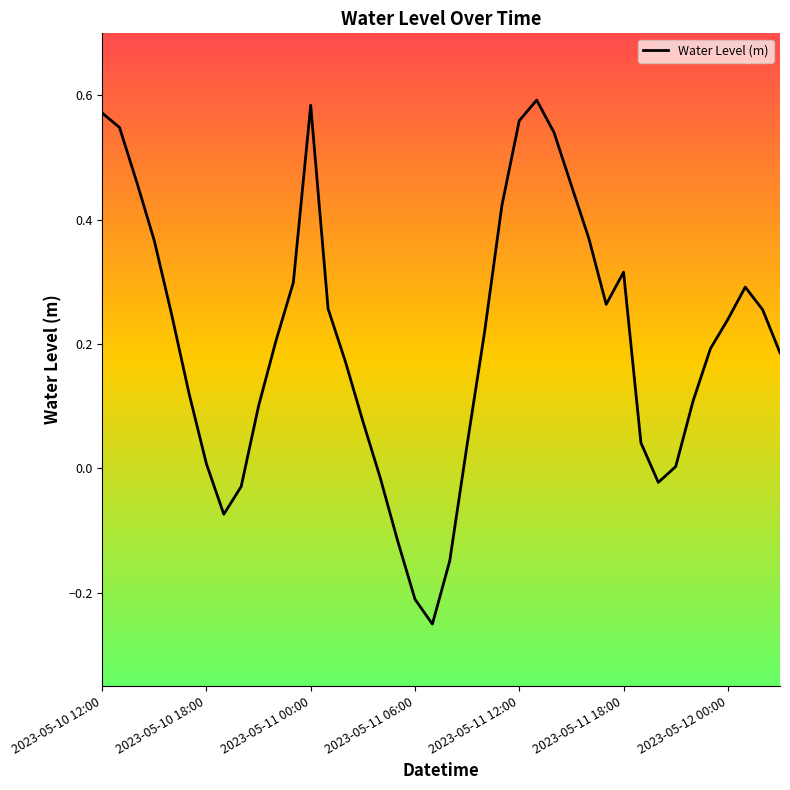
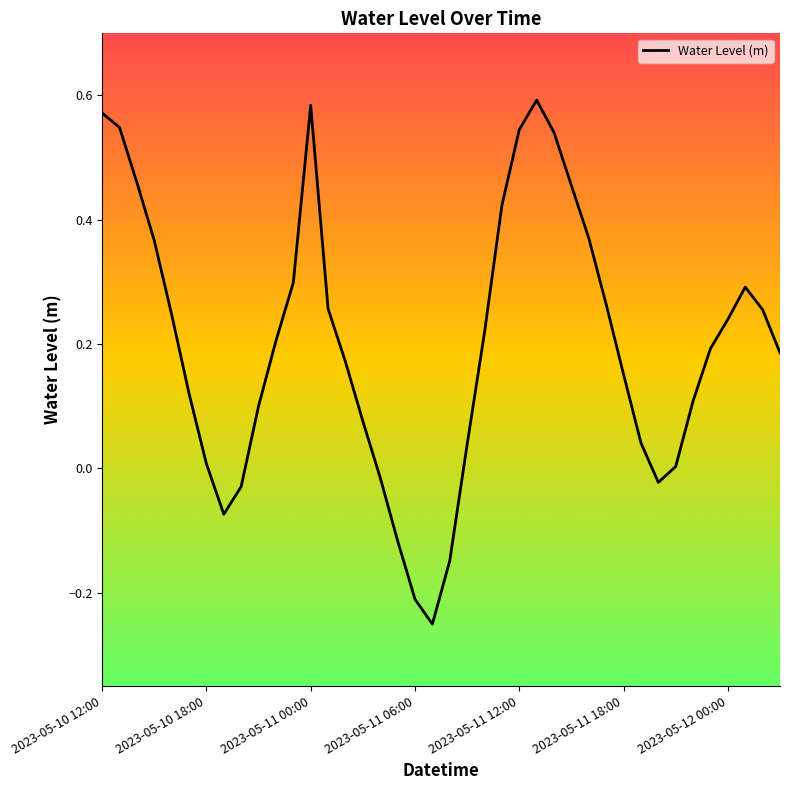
2023-05-11 12:00: 0.56 -> 0.55
2023-05-11 18:00: 0.32 -> 0.15
